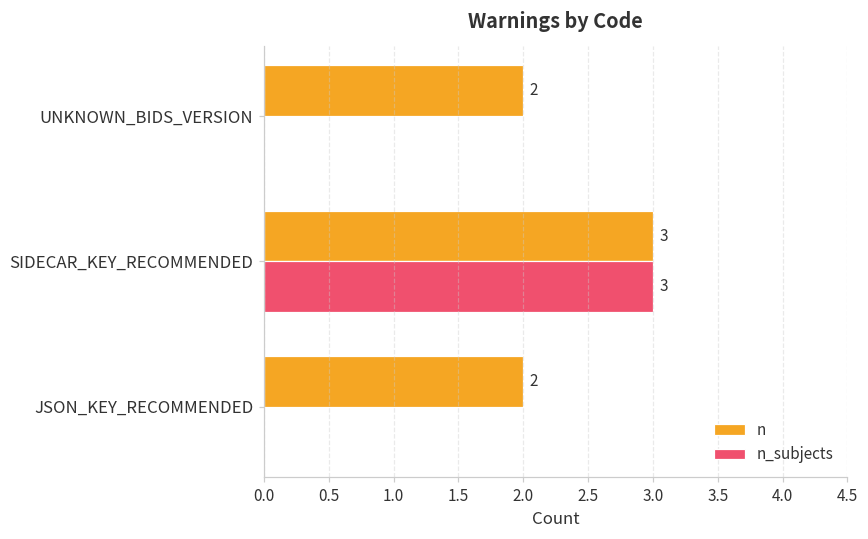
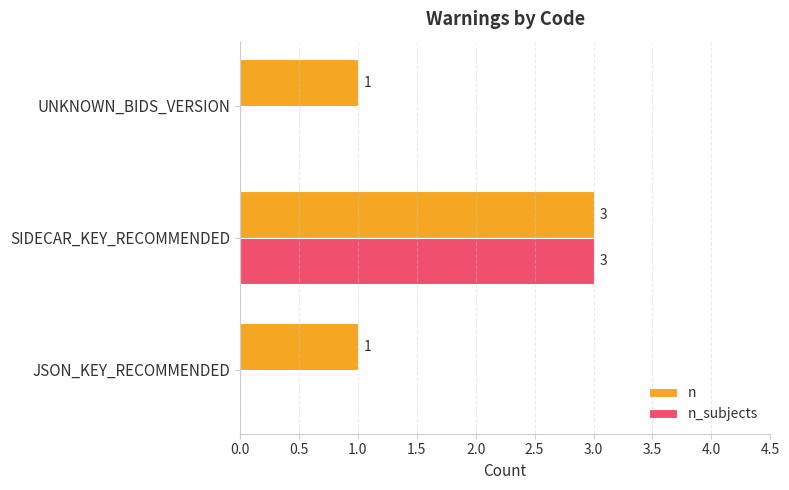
n, UNKNOWN_BIDS_VERSION: 2 -> 1
n, JSON_KEY_RECOMMENDED: 2 -> 1
